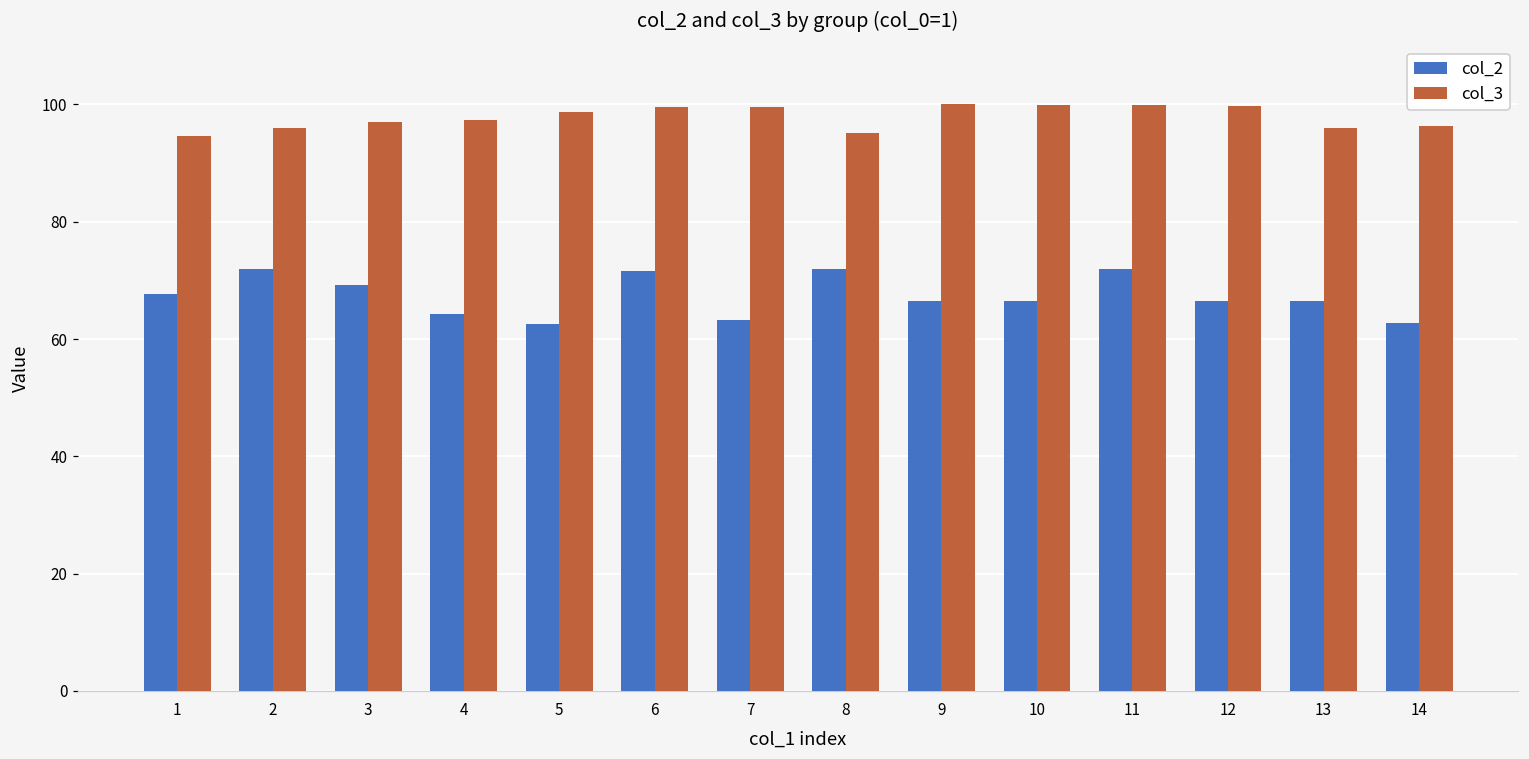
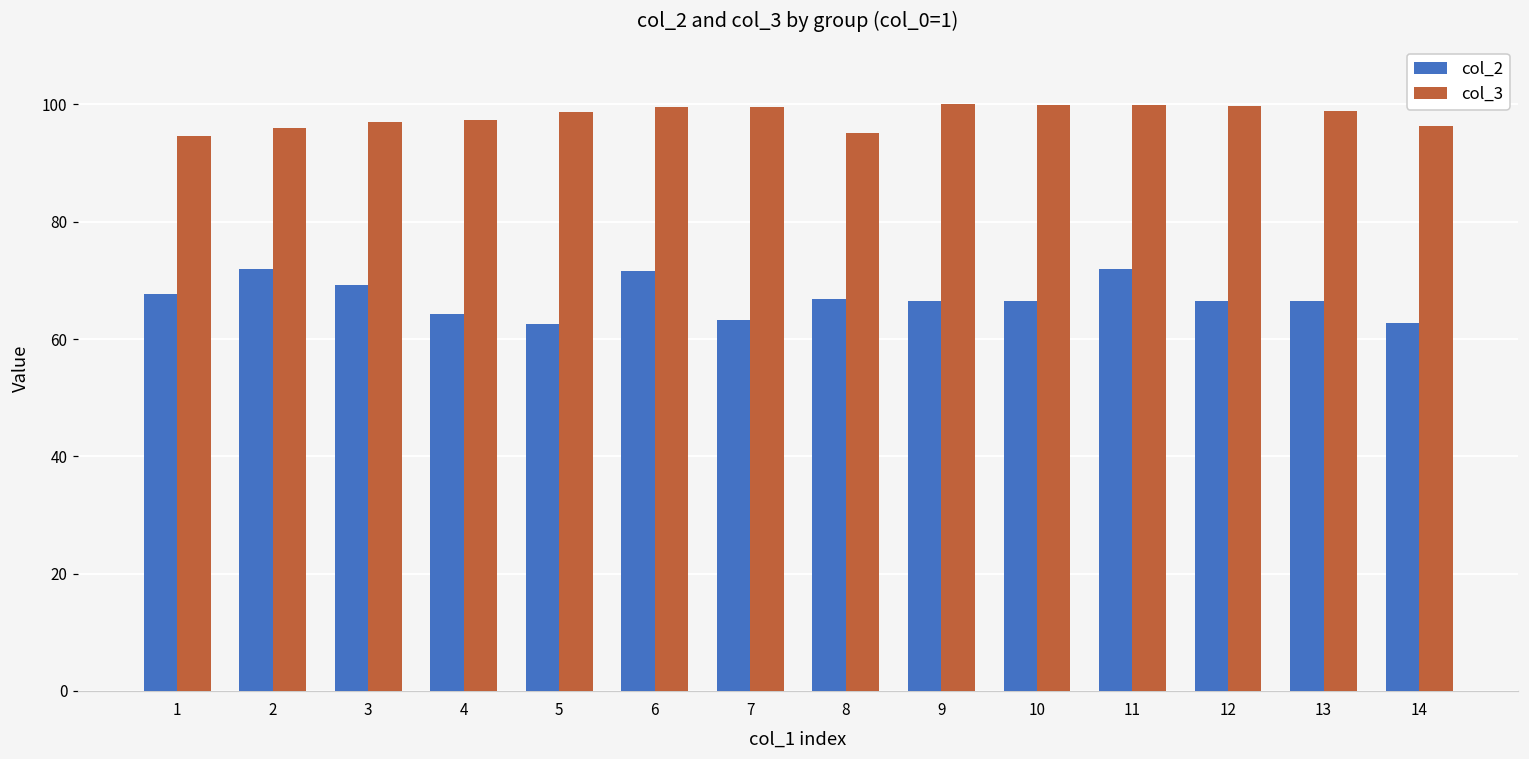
col_2, 8: 72 -> 67
col_3, 13: 96 -> 99
